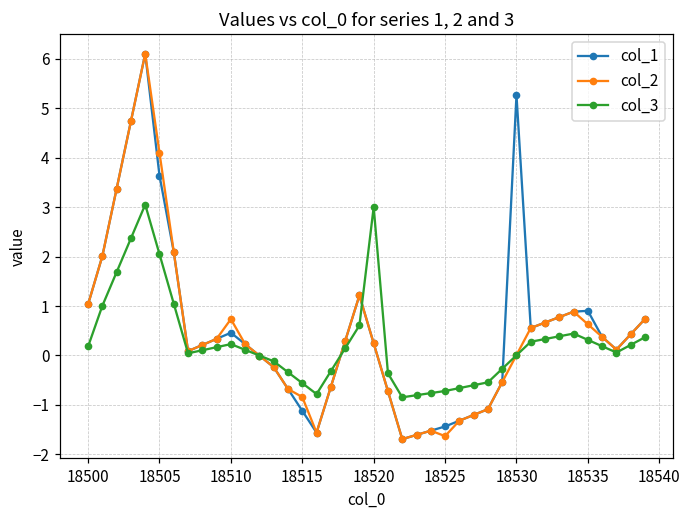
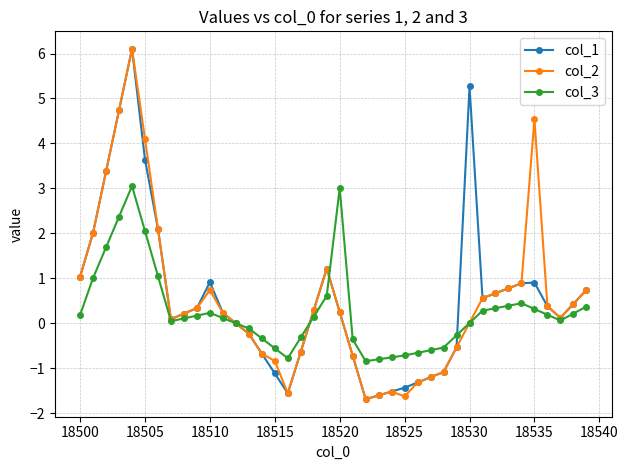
col_1, 18510: 0.5 -> 0.9
col_2, 18535: 0.6 -> 4.5
